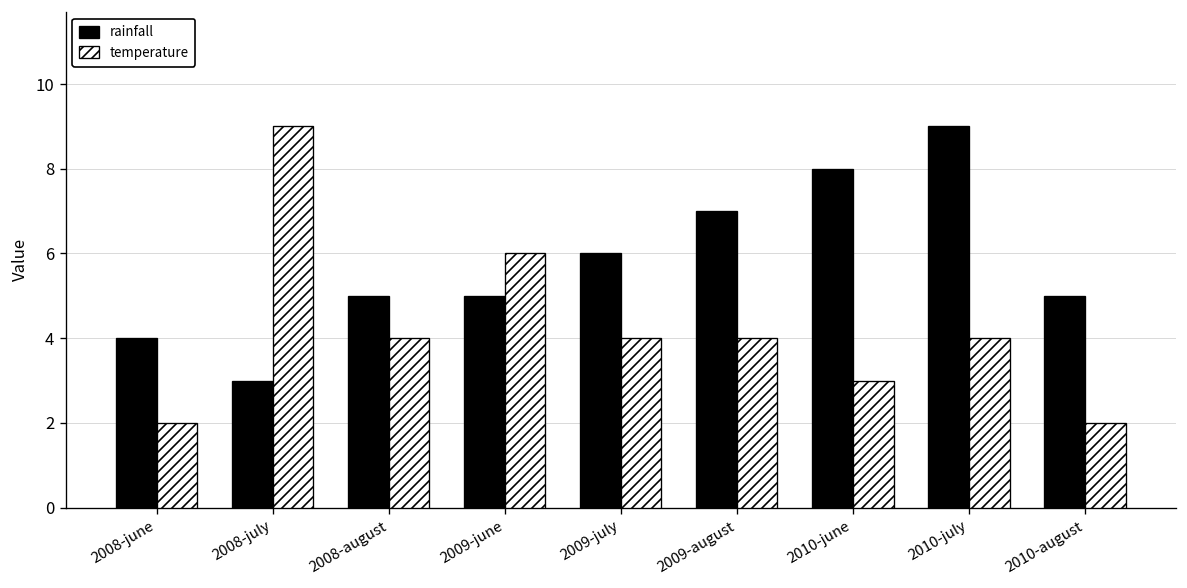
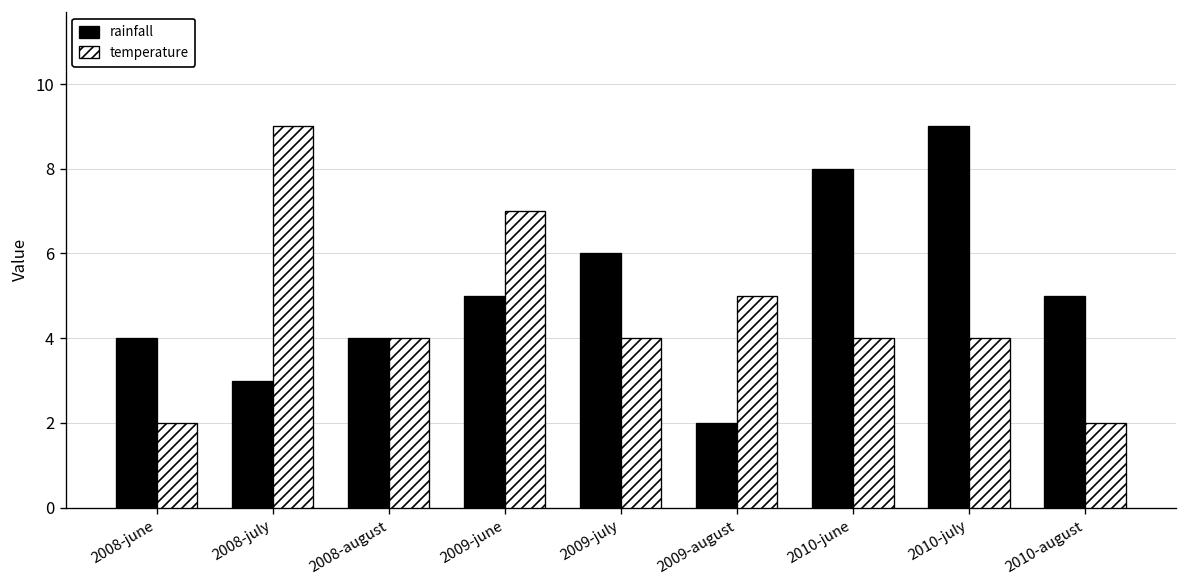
rainfall, 2008-august: 5 -> 4
temperature, 2009-june: 6 -> 7
rainfall, 2009-august: 7 -> 2
temperature, 2009-august: 4 -> 5
temperature, 2010-june: 3 -> 4
